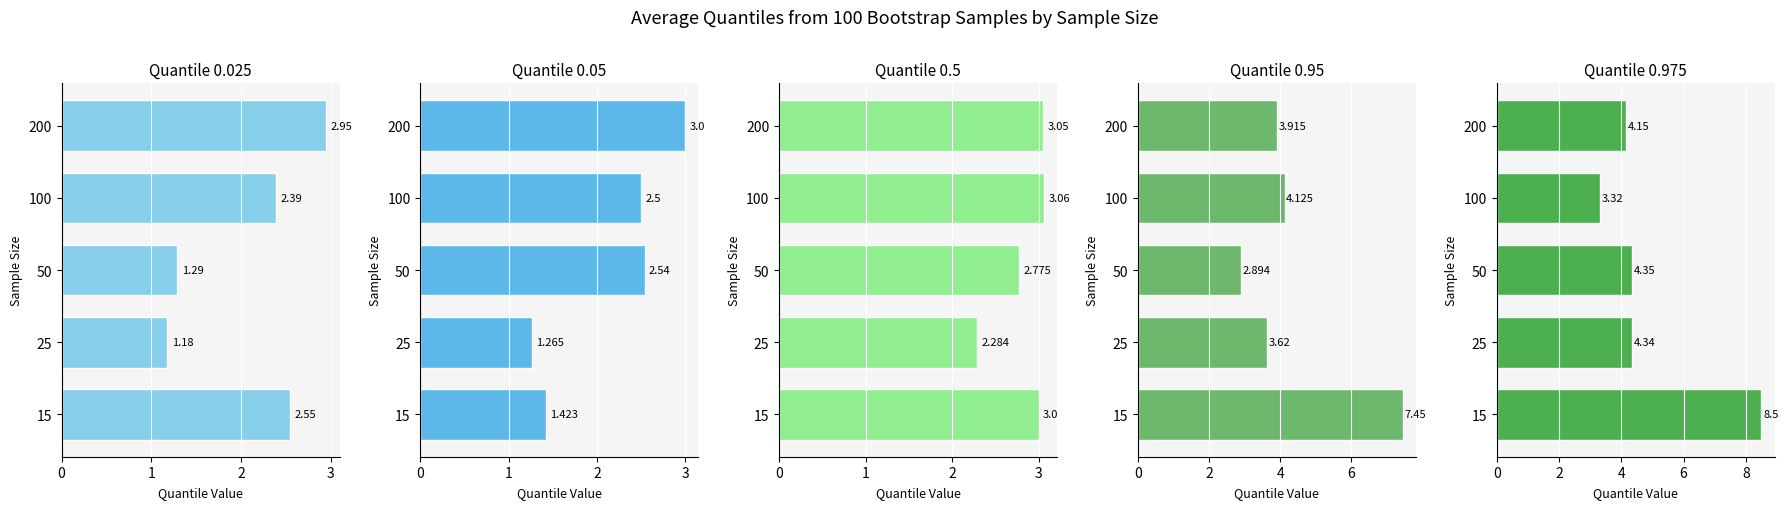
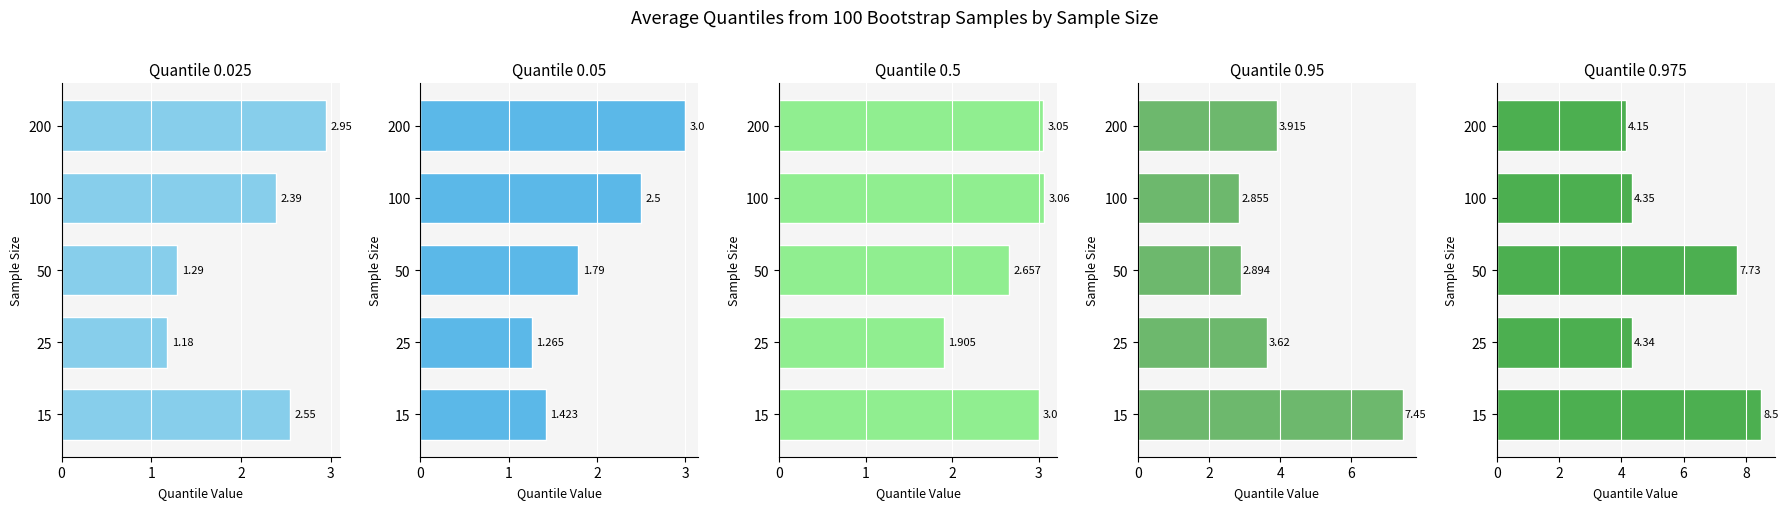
Quantile 0.05, 50: 2.54 -> 1.79
Quantile 0.5, 50: 2.775 -> 2.657
Quantile 0.5, 25: 2.284 -> 1.905
Quantile 0.95, 100: 4.125 -> 2.855
Quantile 0.975, 100: 3.32 -> 4.35
Quantile 0.975, 50: 4.35 -> 7.73
